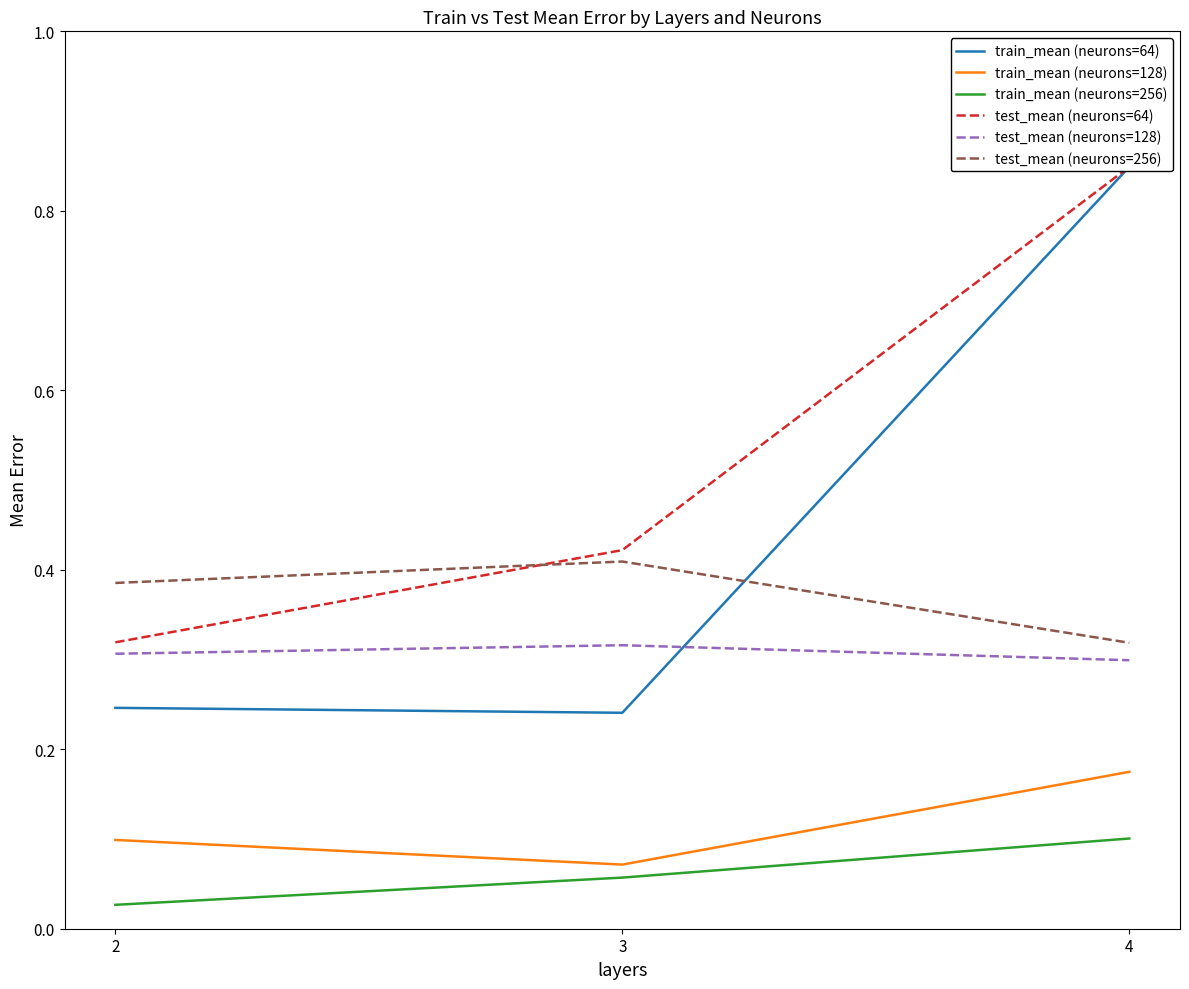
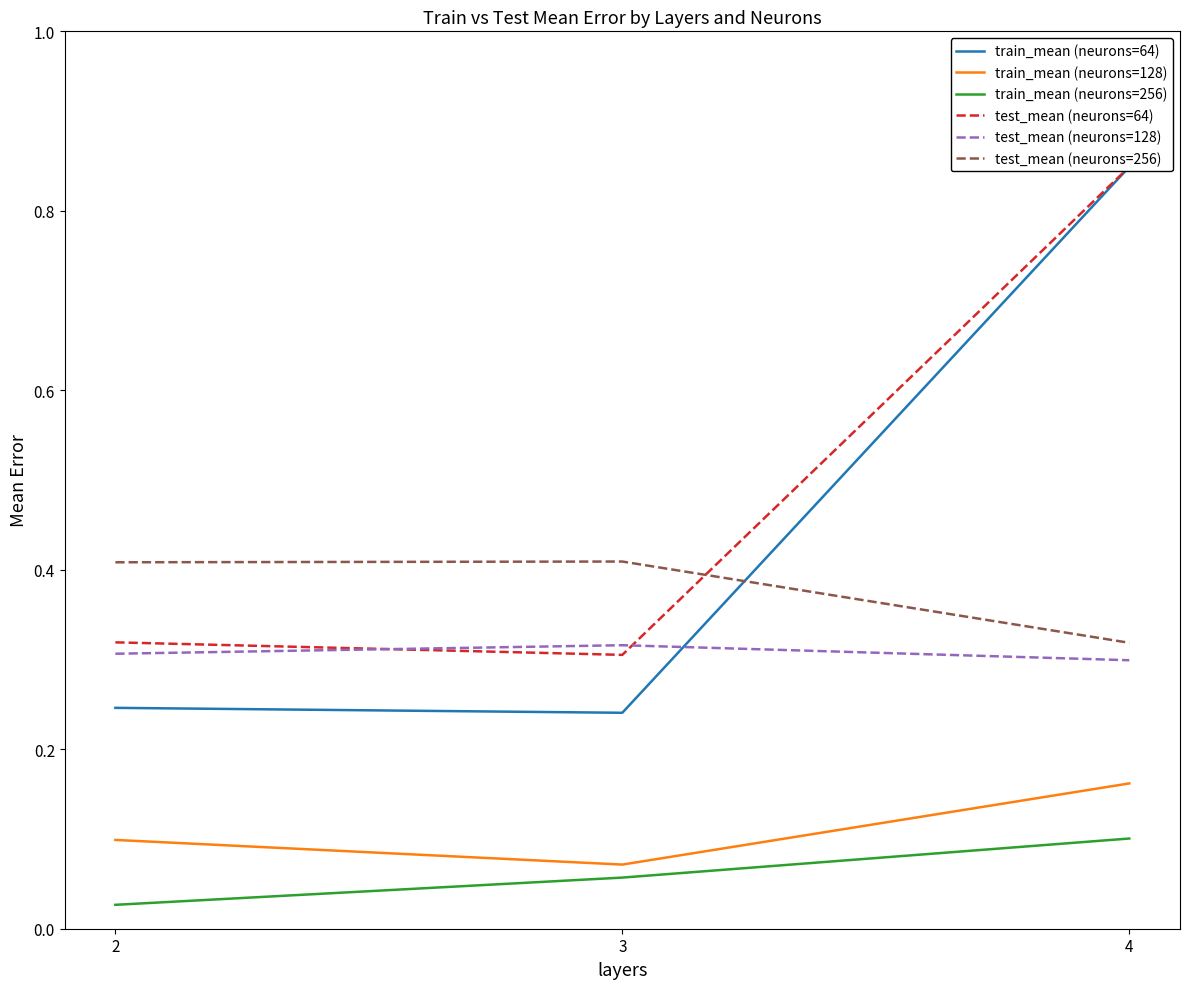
test_mean (neurons=256), 2: 0.39 -> 0.41
test_mean (neurons=64), 3: 0.42 -> 0.31
train_mean (neurons=128), 4: 0.17 -> 0.16
